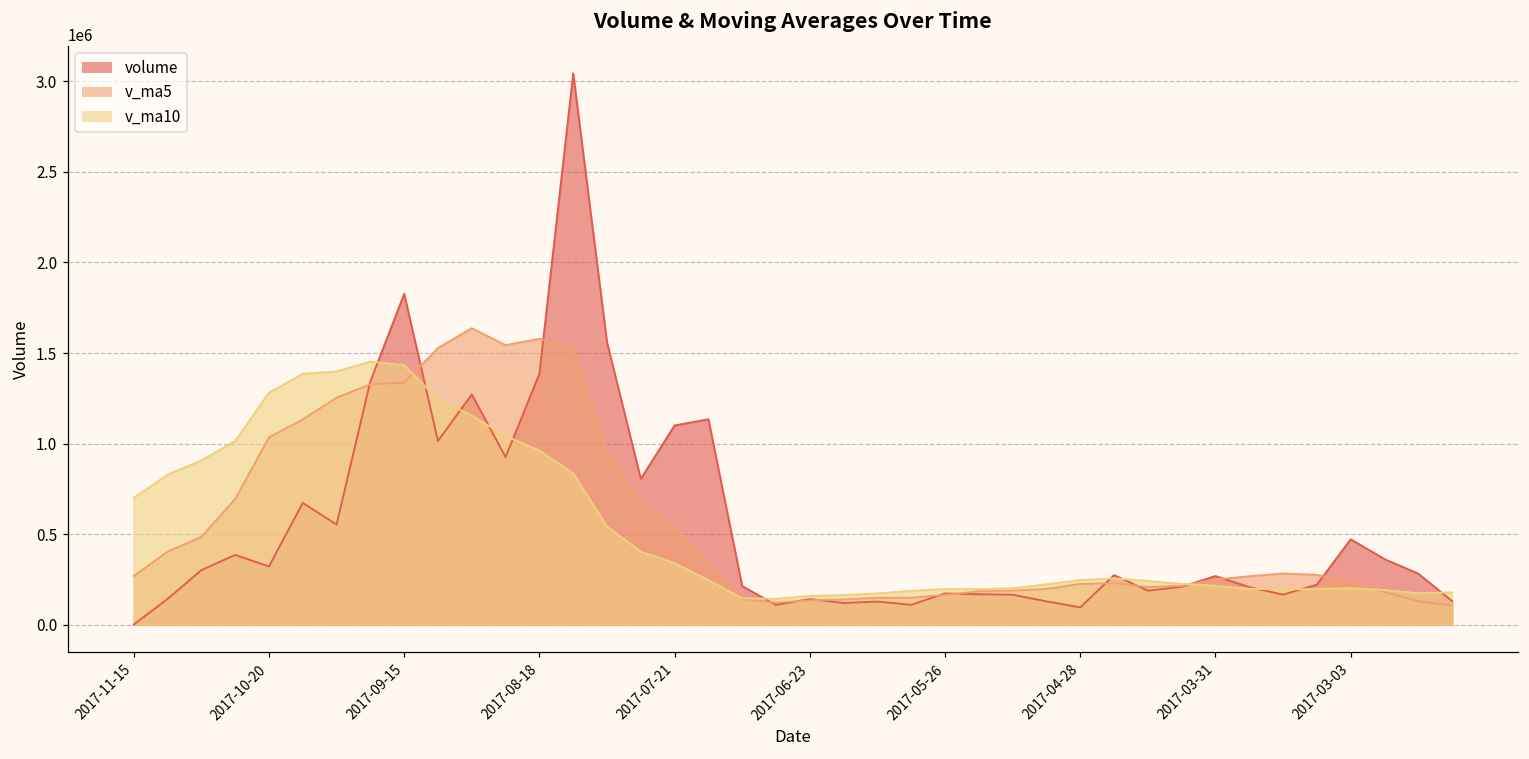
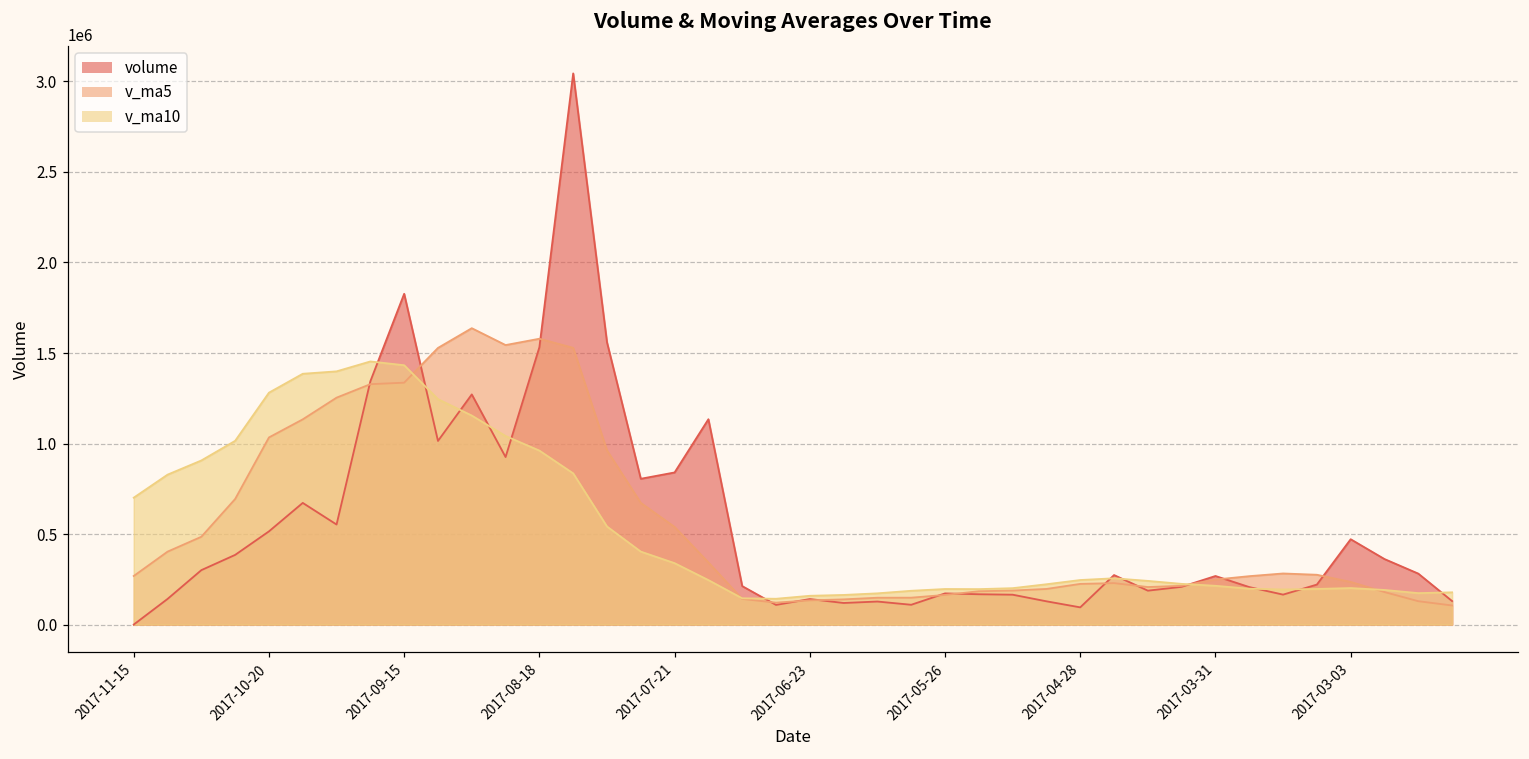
volume, 2017-10-20: 320000 -> 510000
volume, 2017-08-18: 1390000 -> 1530000
volume, 2017-07-21: 1100000 -> 840000
